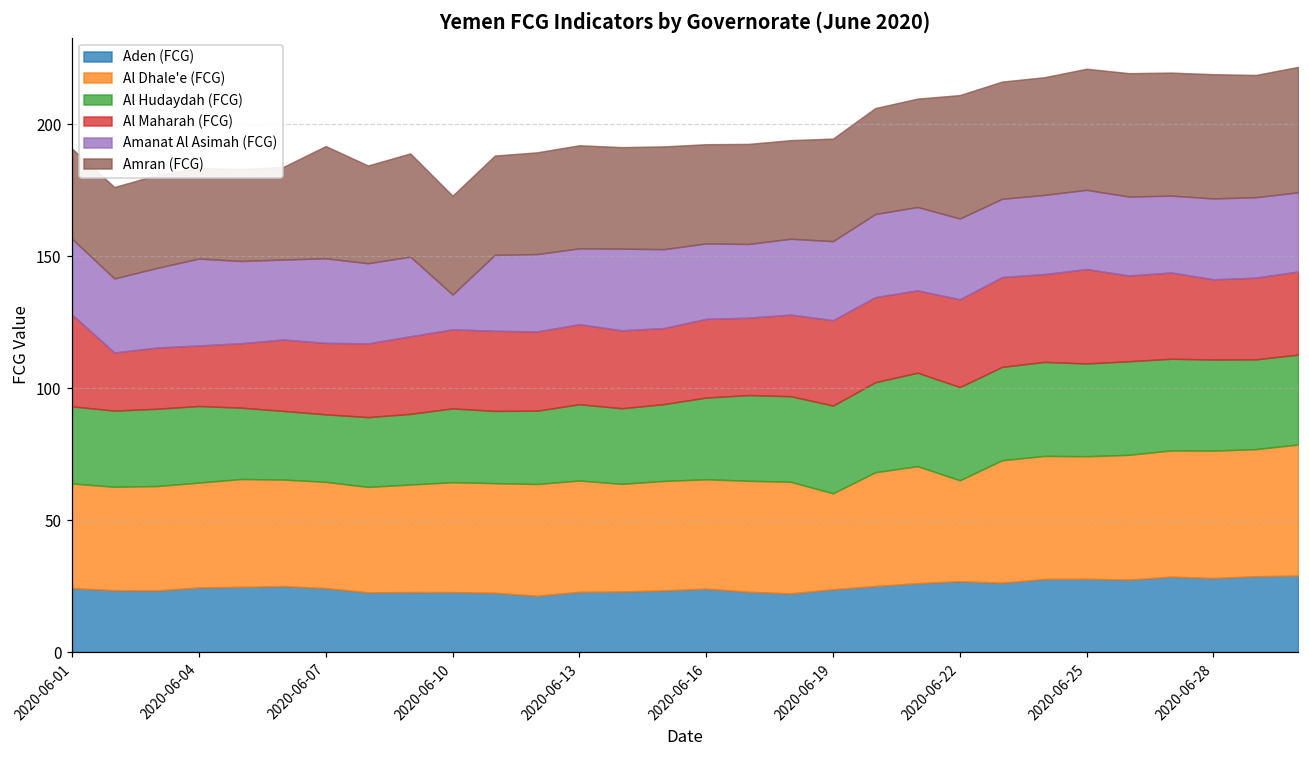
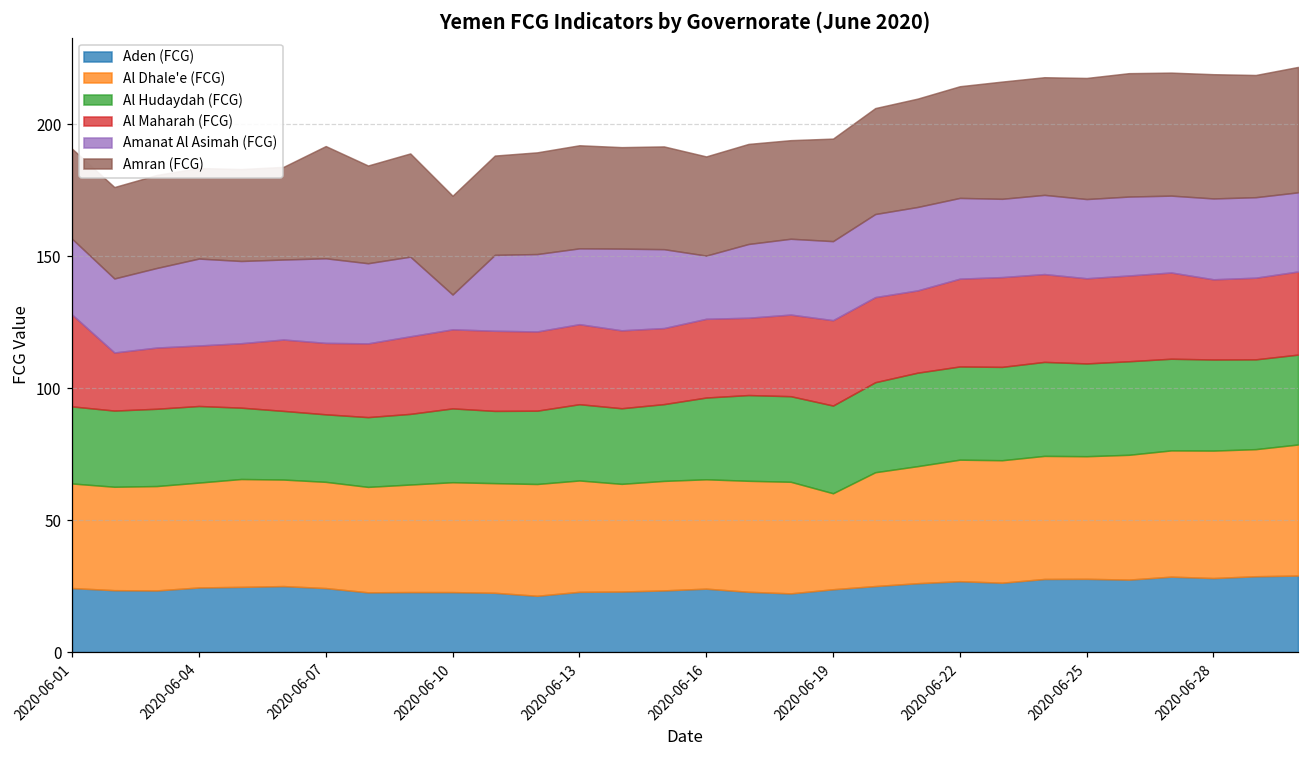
Amanat Al Asimah (FCG), 2020-06-16: 29 -> 24
Al Dhale'e (FCG), 2020-06-22: 38 -> 46
Amran (FCG), 2020-06-22: 47 -> 42
Al Maharah (FCG), 2020-06-25: 36 -> 32
